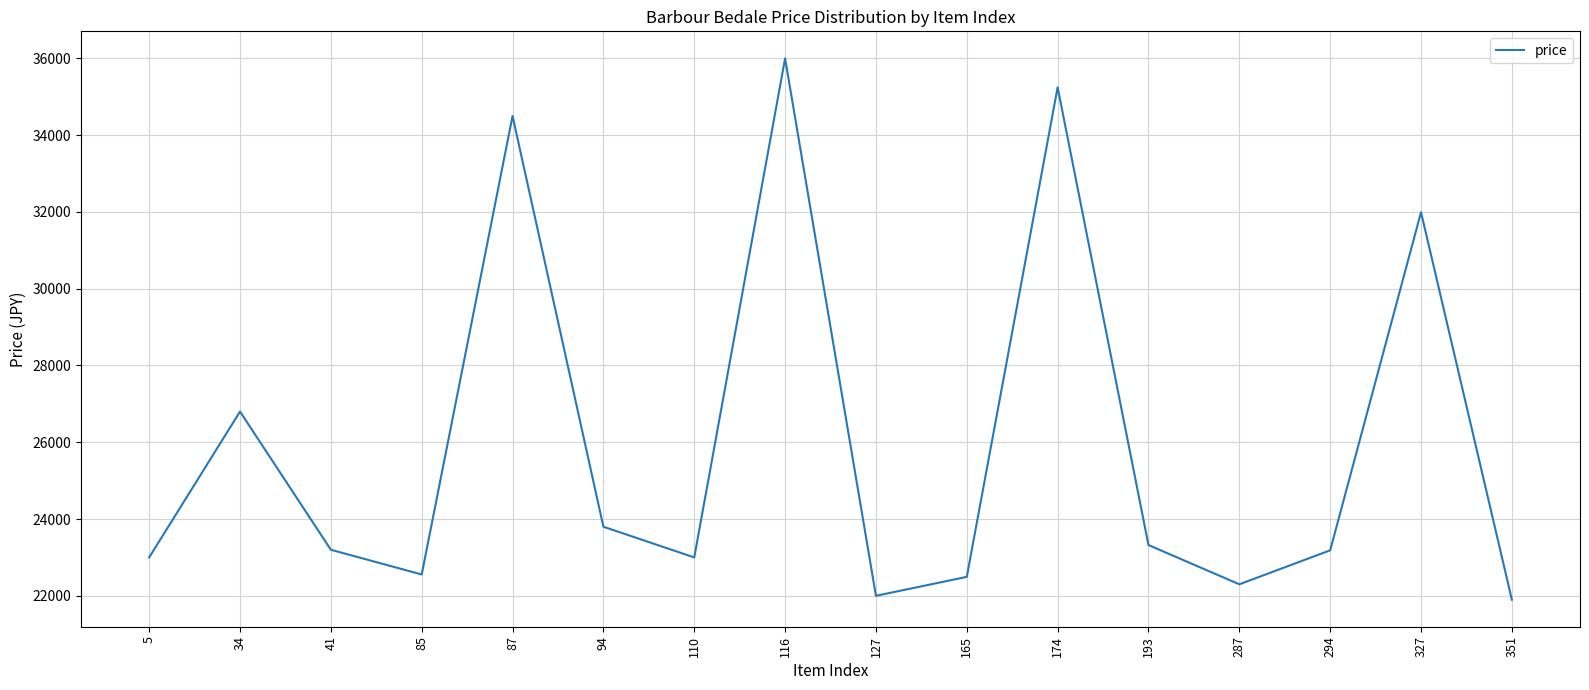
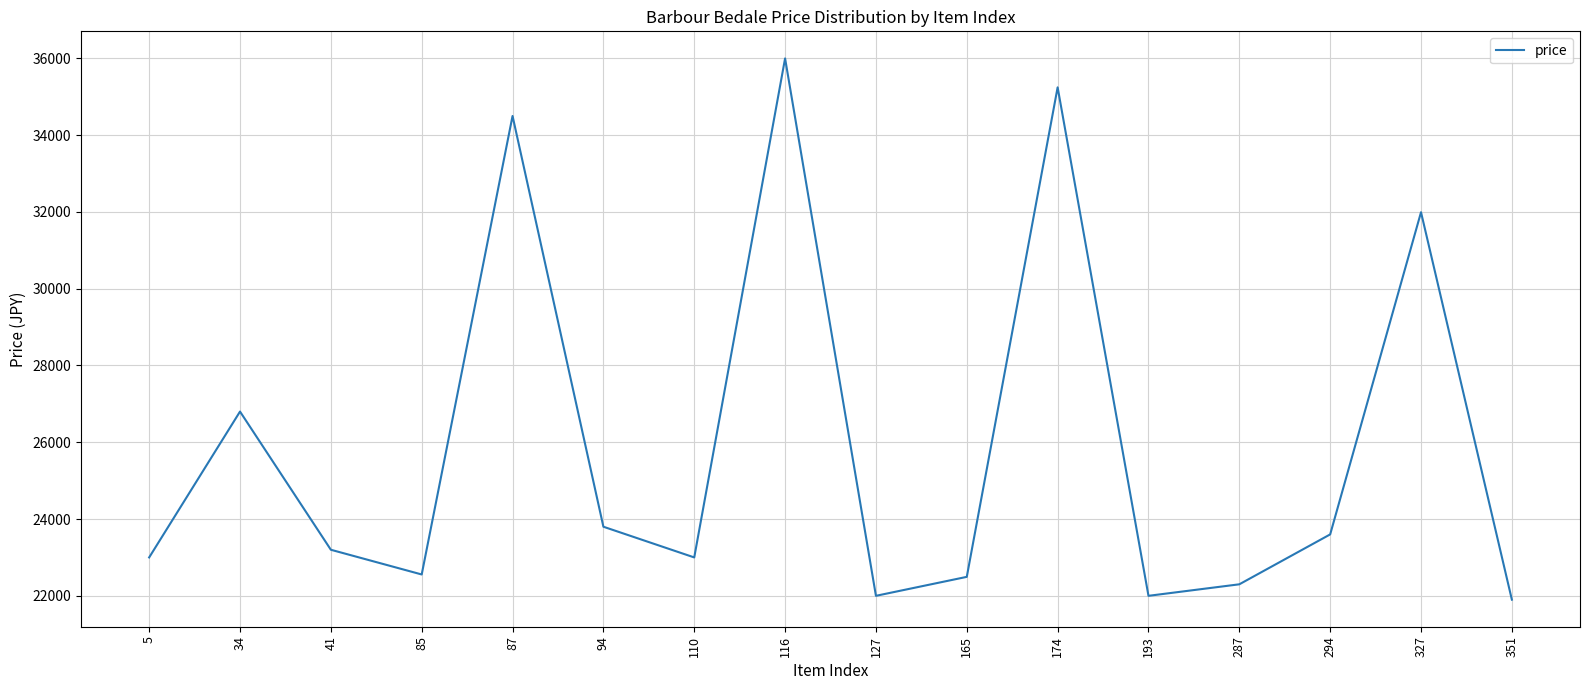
193: 23300 -> 22000
294: 23200 -> 23600
